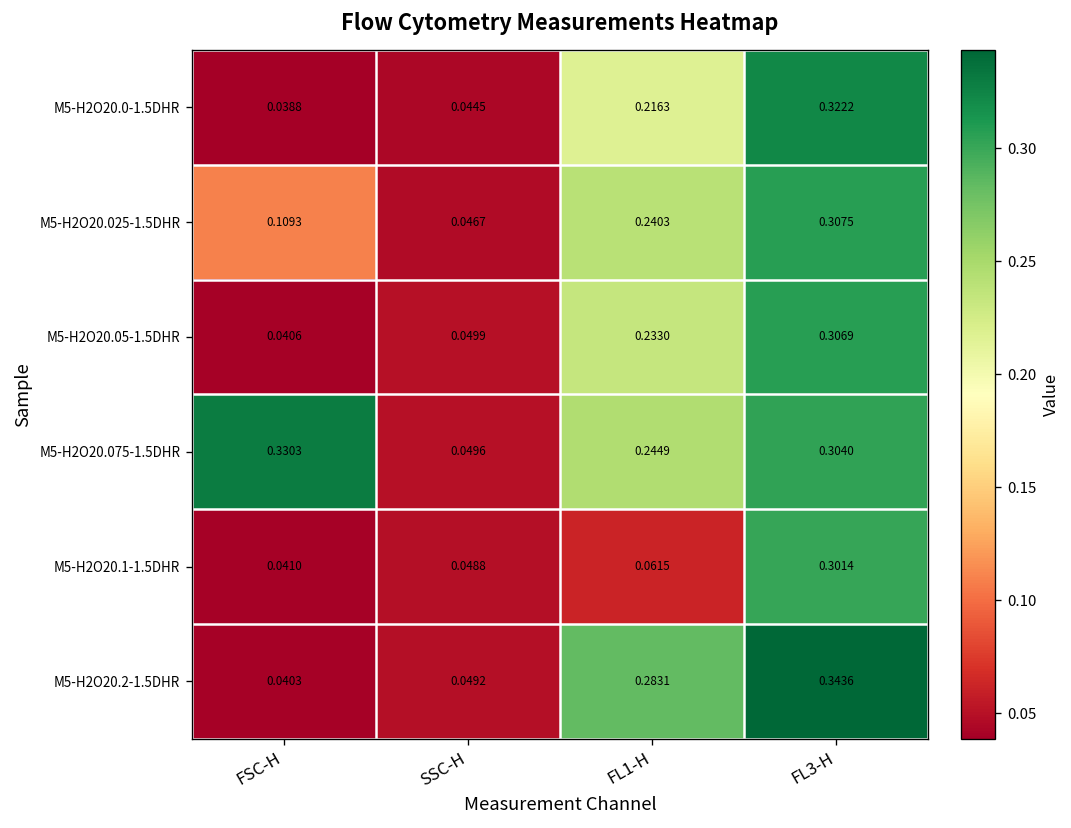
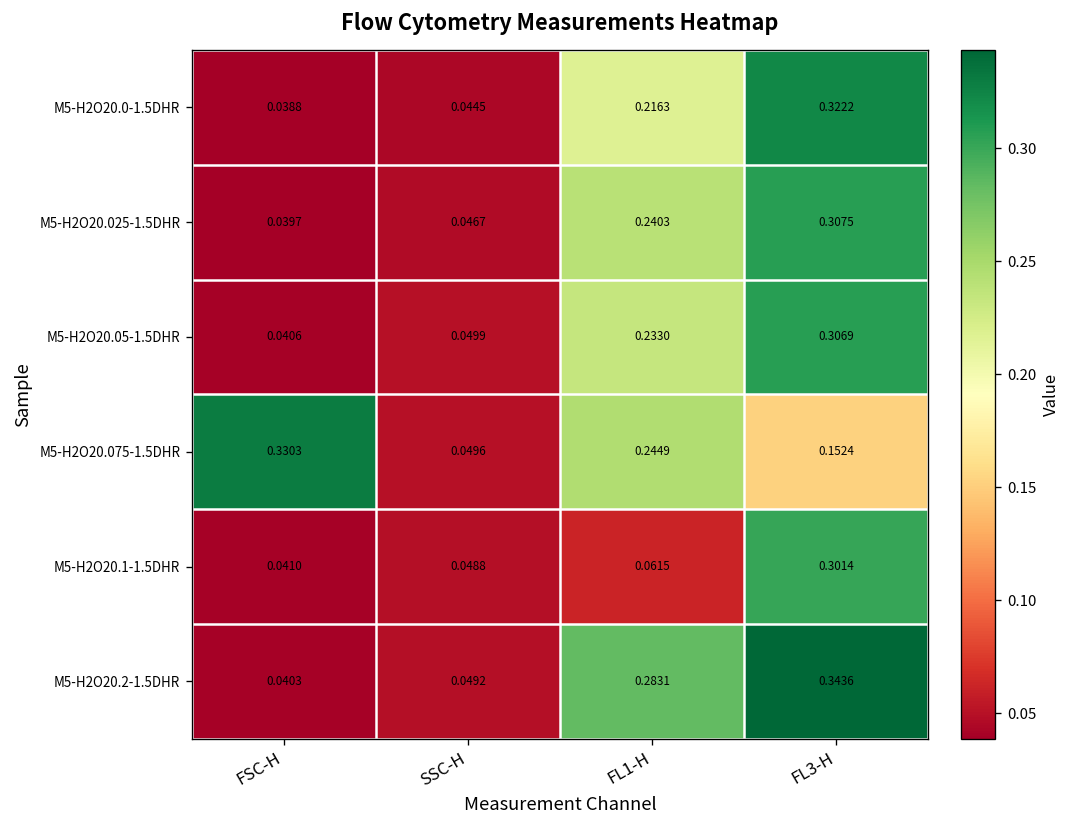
M5-H2O20.025-1.5DHR, FSC-H: 0.1093 -> 0.0397
M5-H2O20.075-1.5DHR, FL3-H: 0.3040 -> 0.1524
